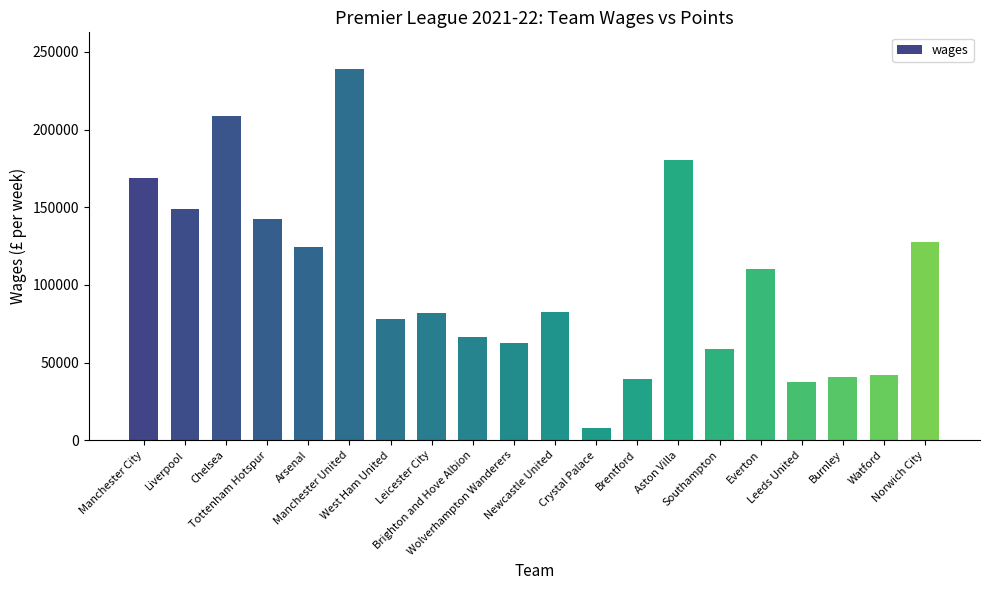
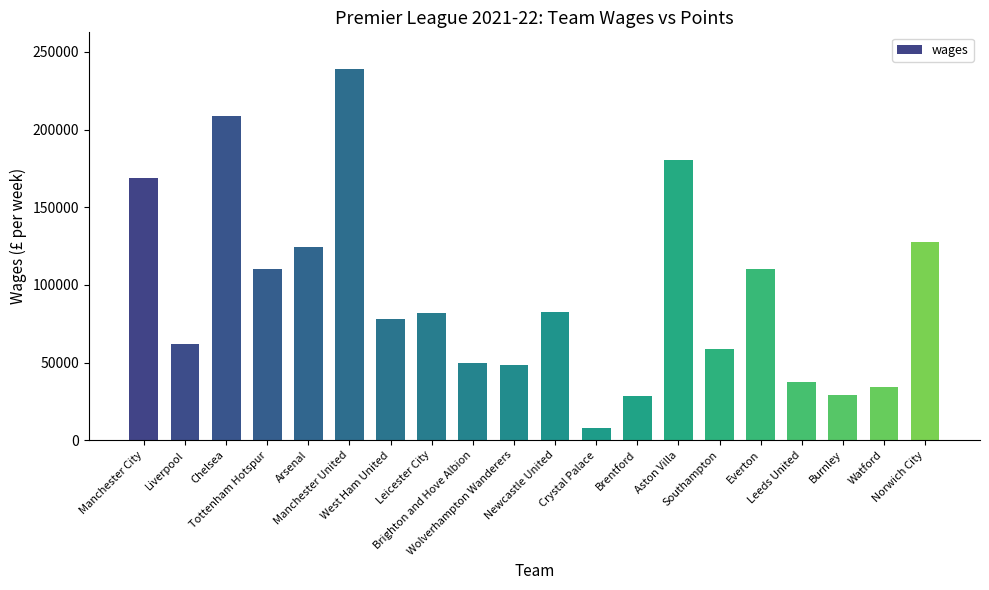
Liverpool: 149000 -> 62000
Tottenham Hotspur: 143000 -> 110000
Brighton and Hove Albion: 67000 -> 50000
Wolverhampton Wanderers: 63000 -> 48000
Brentford: 39000 -> 29000
Burnley: 41000 -> 29000
Watford: 42000 -> 34000
